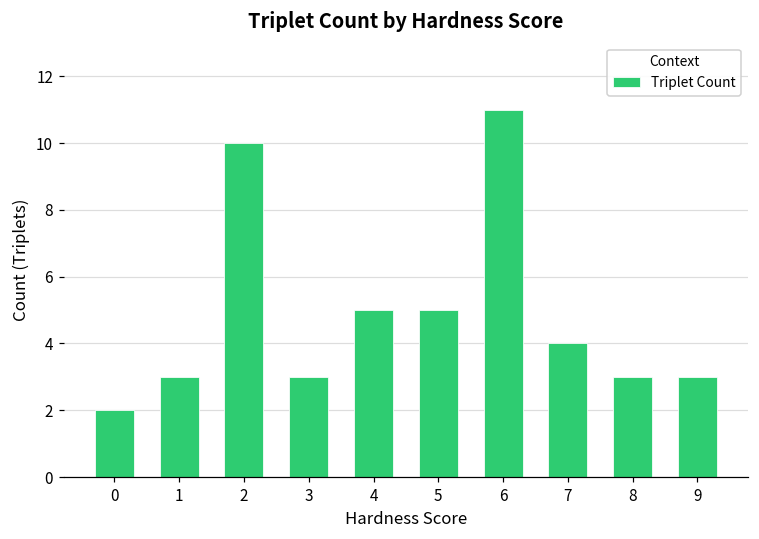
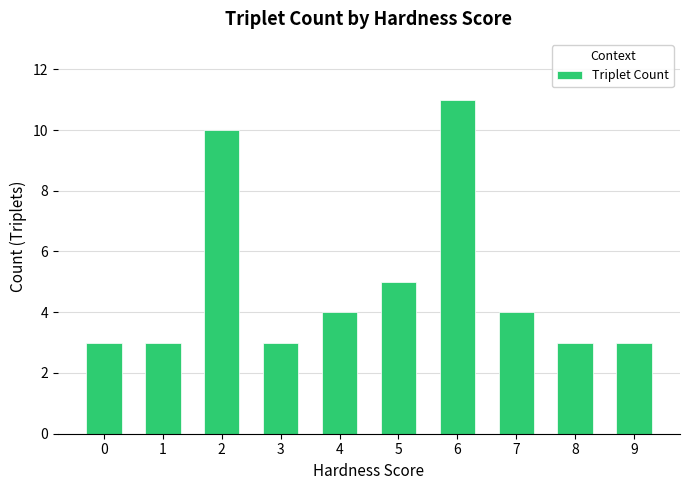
0: 2 -> 3
4: 5 -> 4
